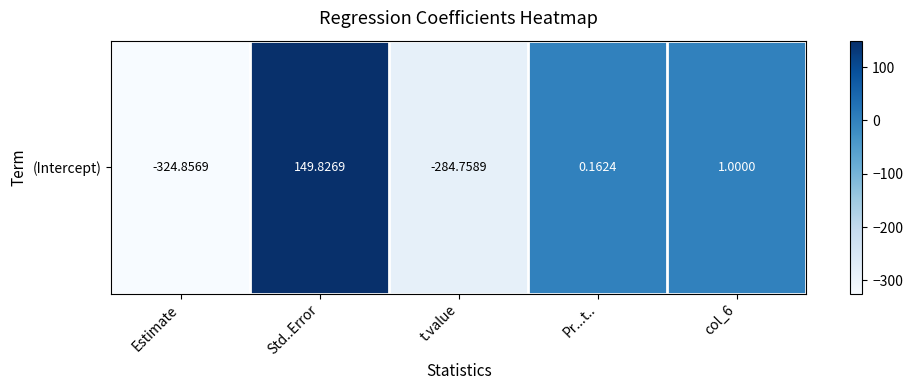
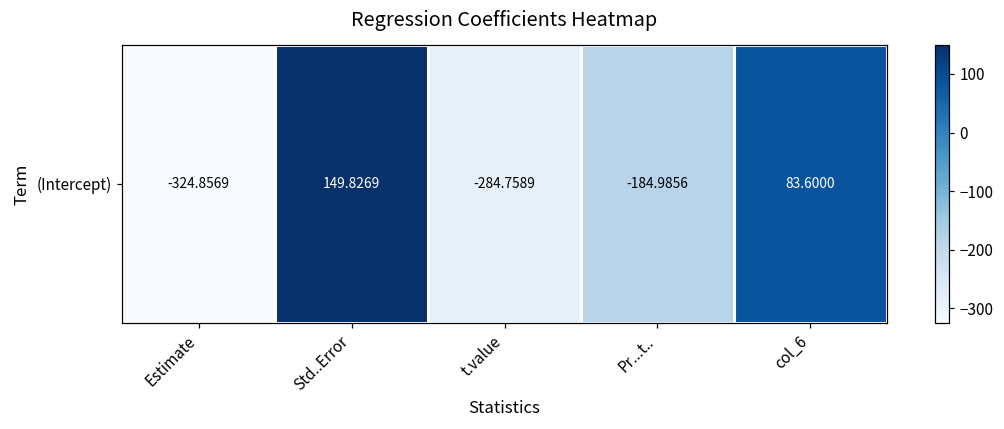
(Intercept), Pr...t..: 0.1624 -> -184.9856
(Intercept), col_6: 1.0000 -> 83.6000
